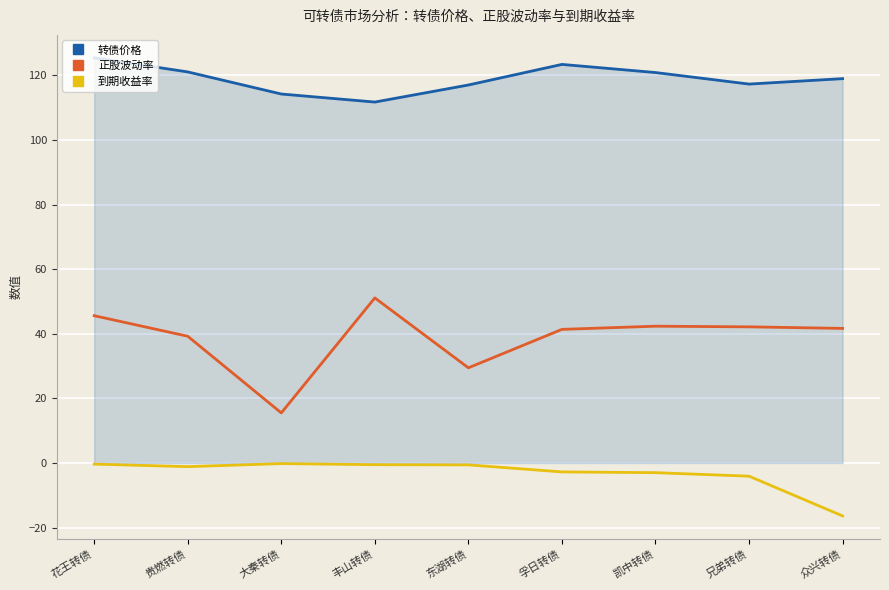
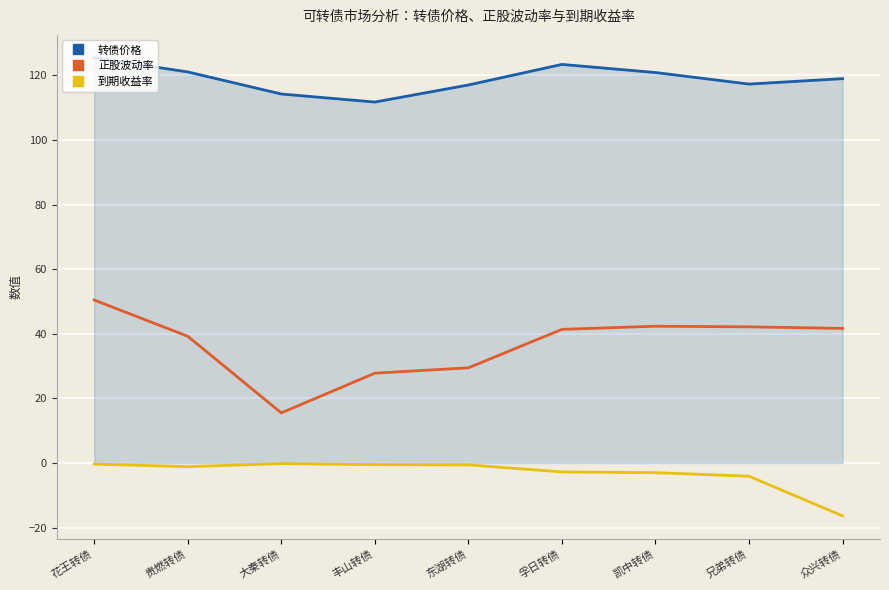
正股波动率, 花王转债: 46 -> 50
正股波动率, 丰山转债: 51 -> 28
